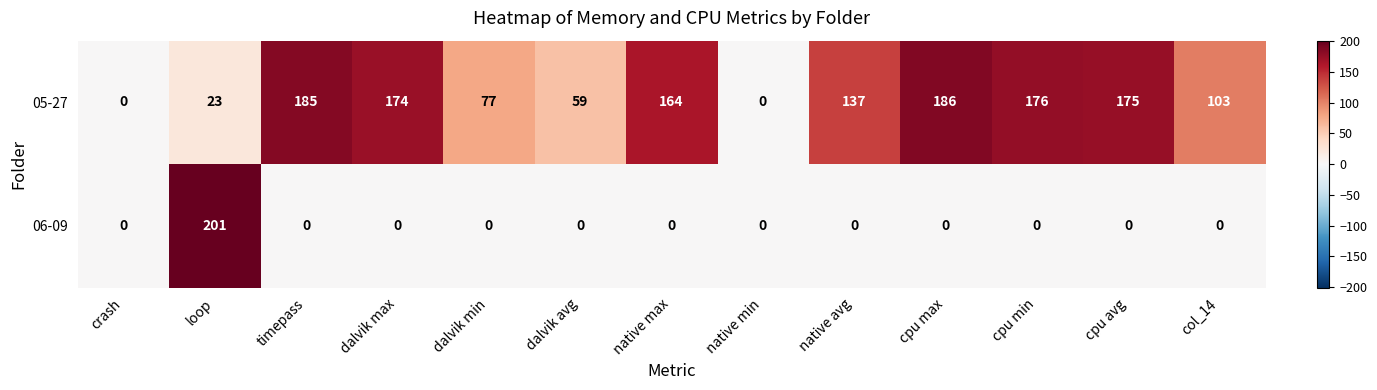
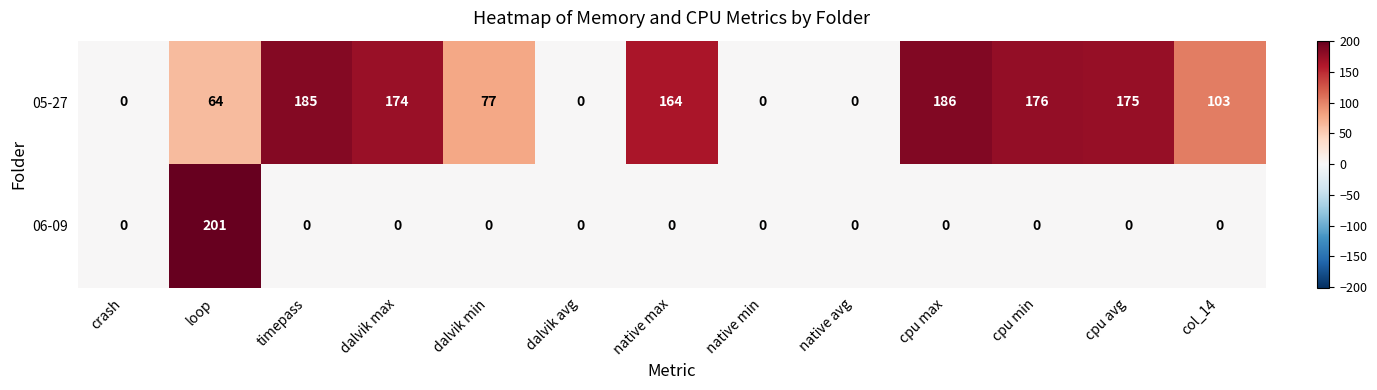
05-27, loop: 23 -> 64
05-27, dalvik avg: 59 -> 0
05-27, native avg: 137 -> 0
